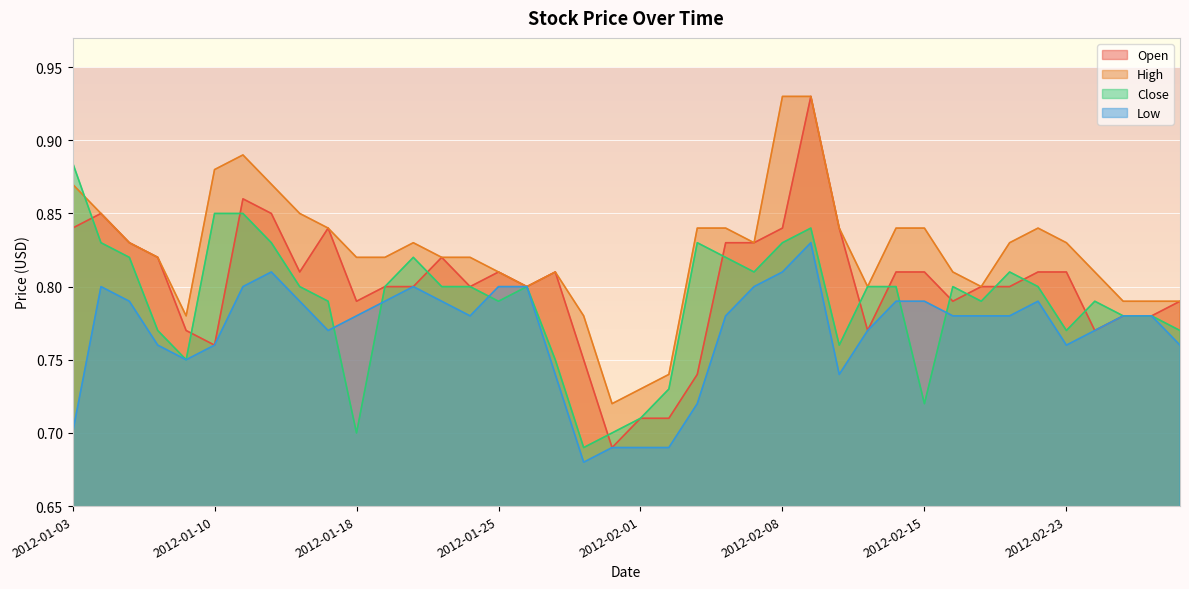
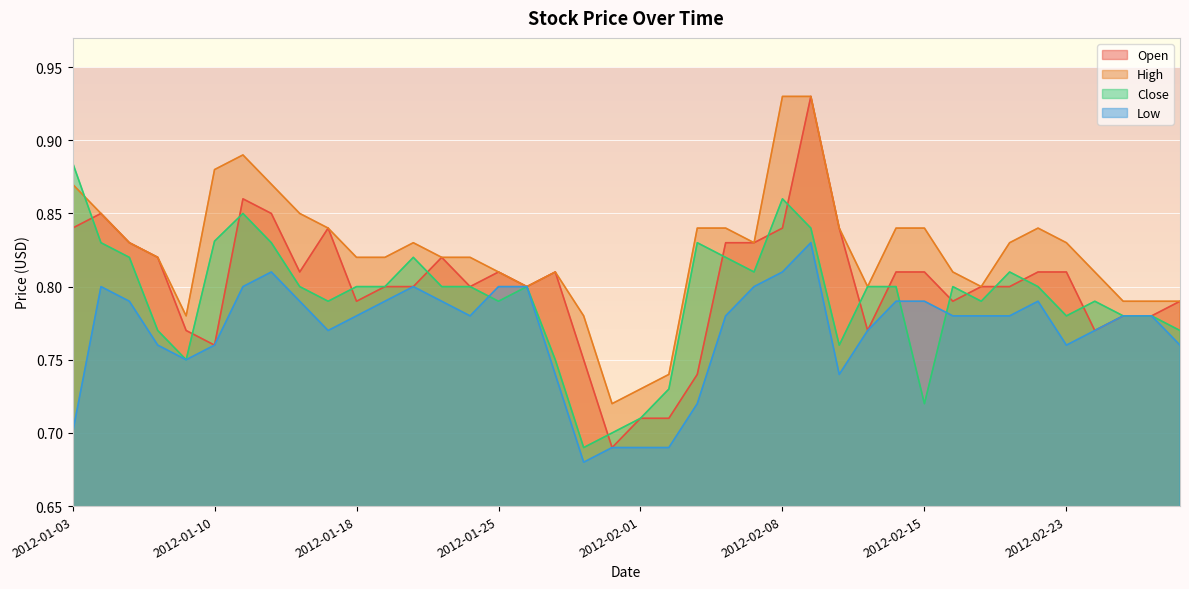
Close, 2012-01-10: 0.850 -> 0.831
Close, 2012-01-18: 0.7 -> 0.8
Close, 2012-02-08: 0.83 -> 0.86
Close, 2012-02-23: 0.77 -> 0.78
